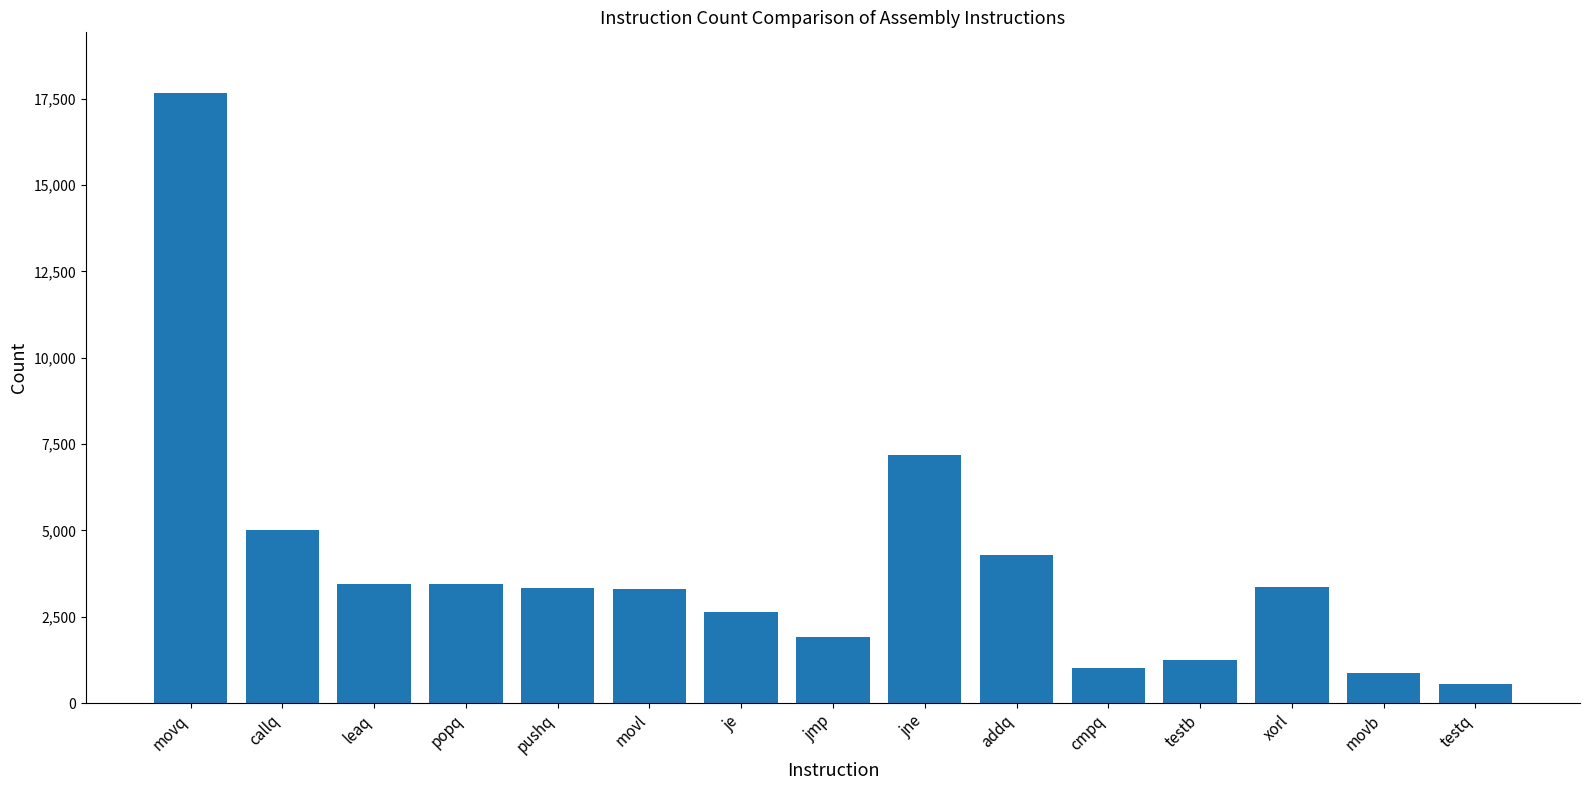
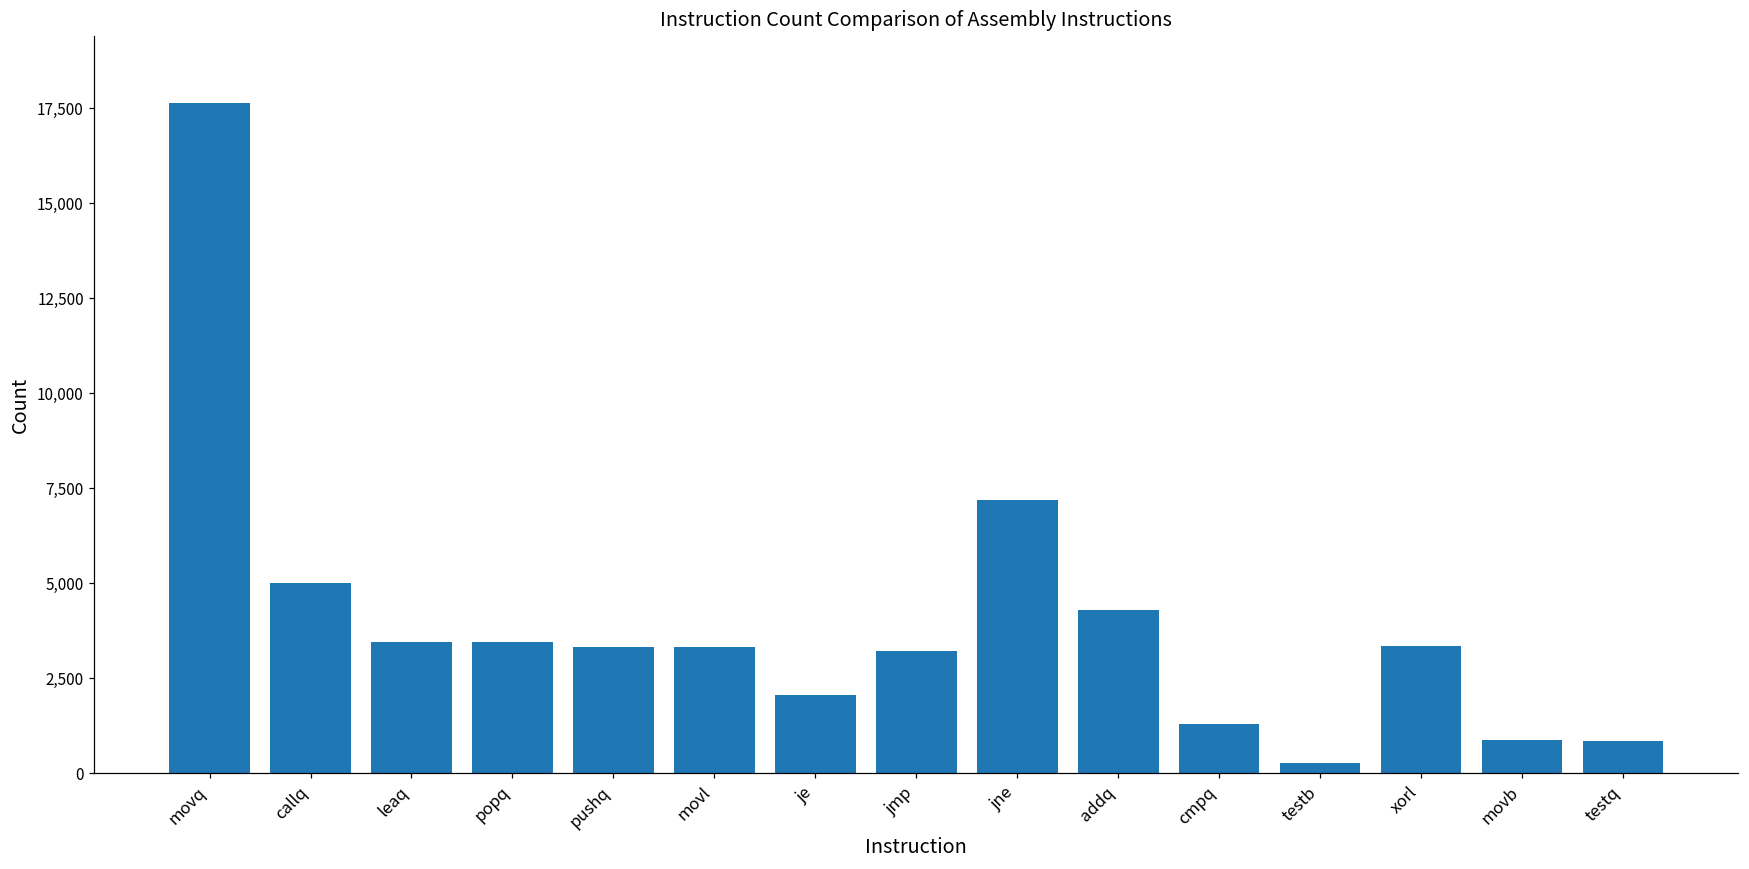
je: 2,600 -> 2,100
jmp: 1,900 -> 3,200
cmpq: 1,000 -> 1,300
testb: 1,200 -> 300
testq: 600 -> 900
